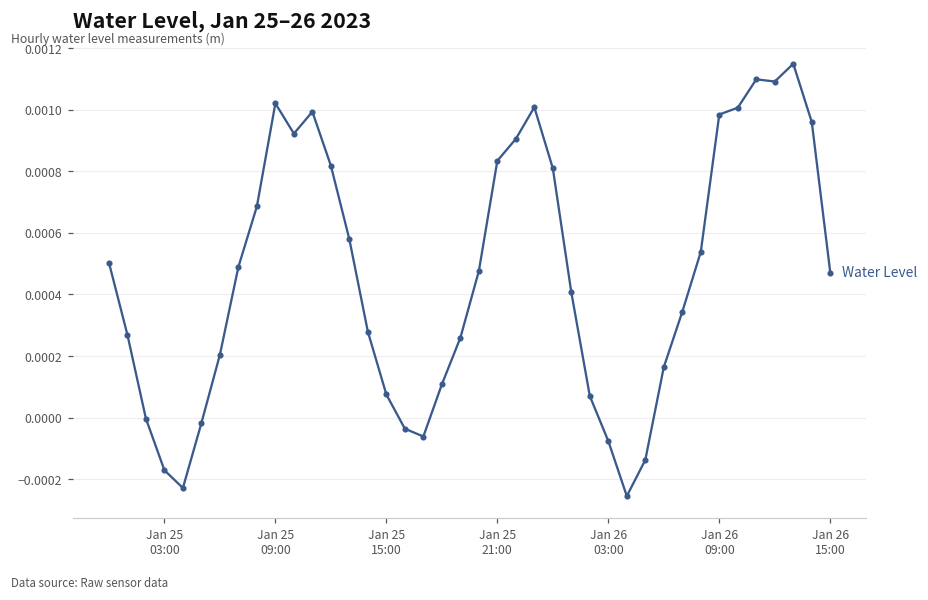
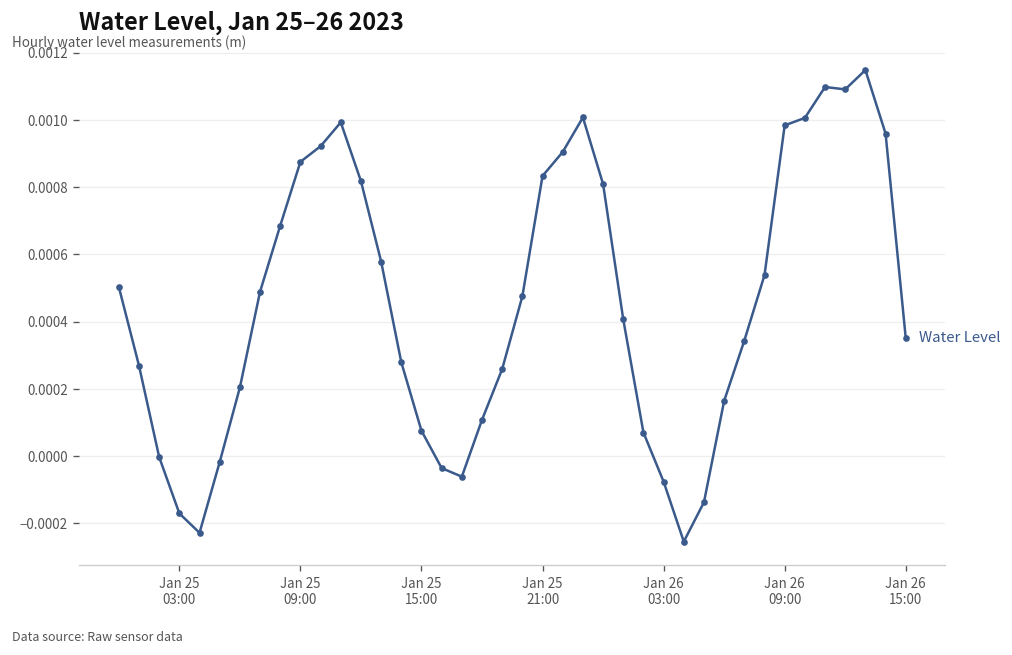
Jan 25 09:00: 0.00102 -> 0.00088
Jan 26 15:00: 0.00047 -> 0.00035
